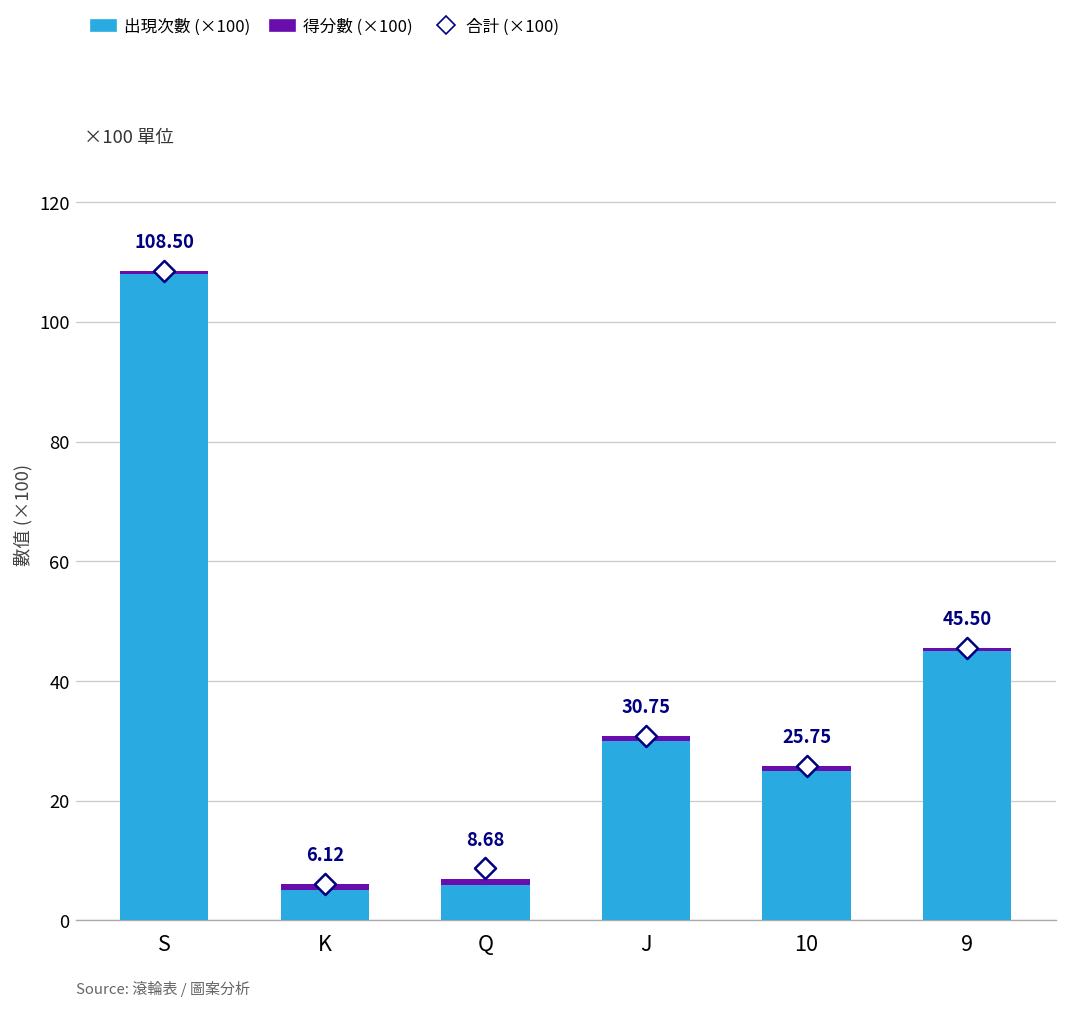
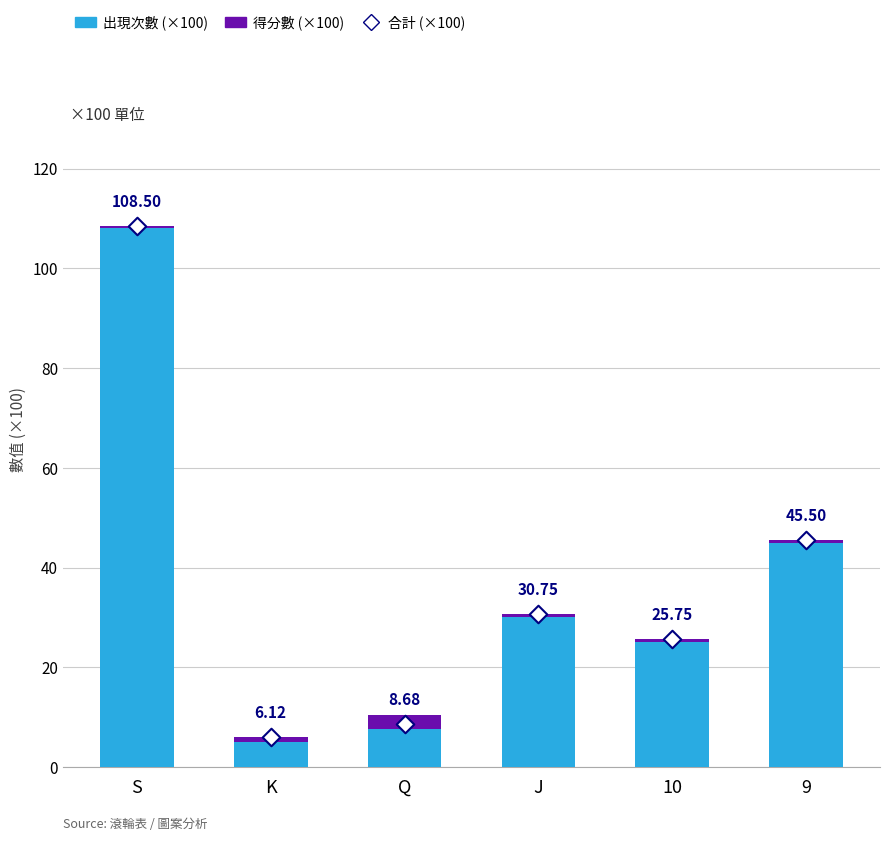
出現次數 (×100), Q: 6 -> 8
得分數 (×100), Q: 1 -> 3
